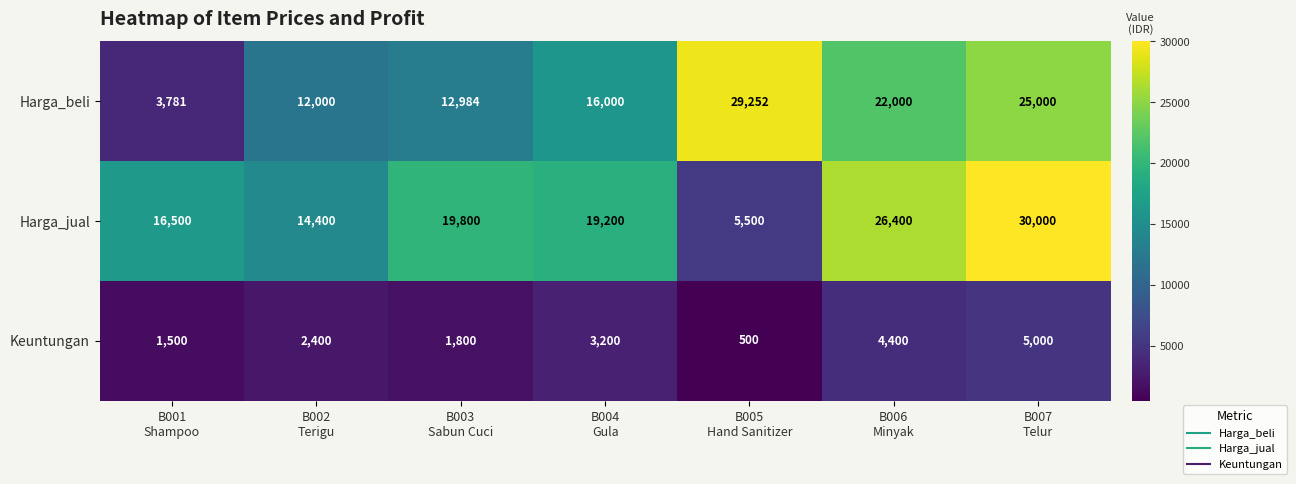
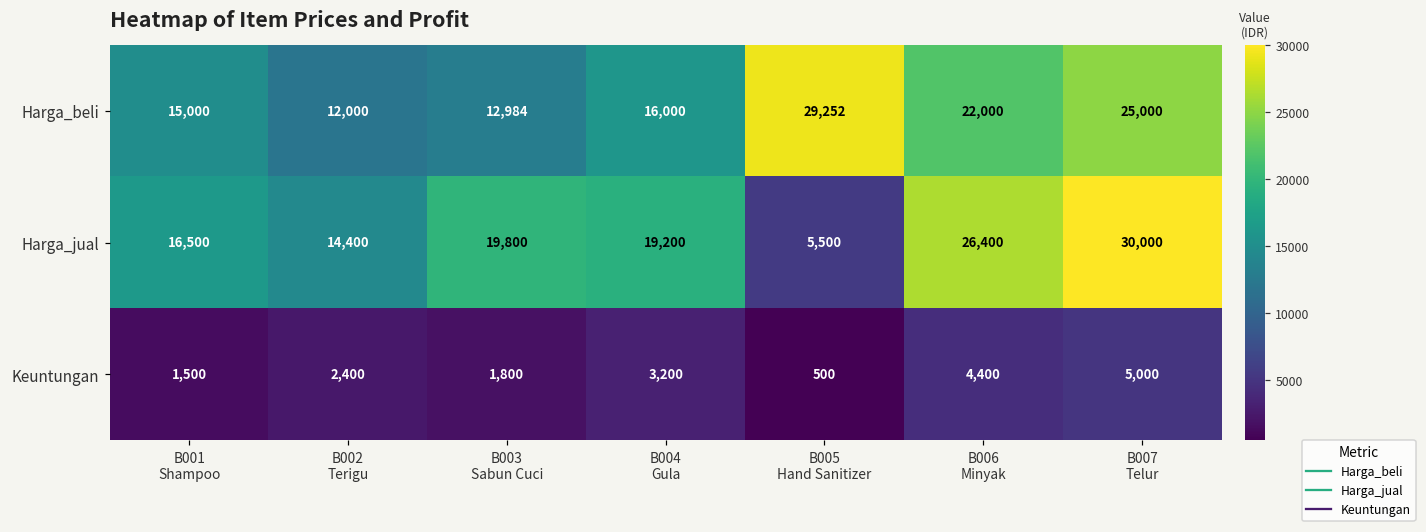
Harga_beli, B001 Shampoo: 3,781 -> 15,000
